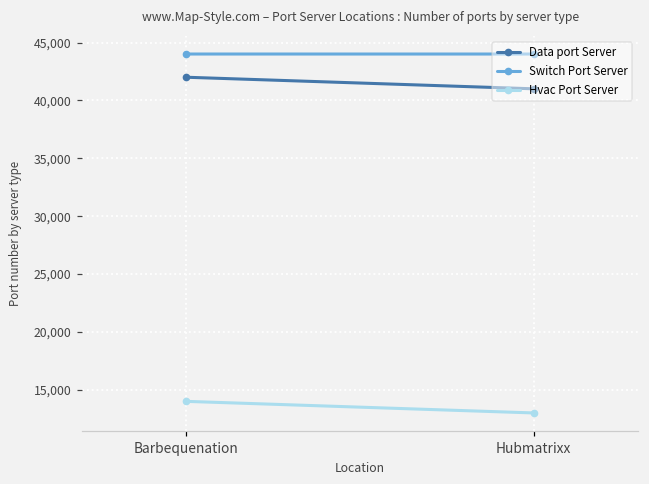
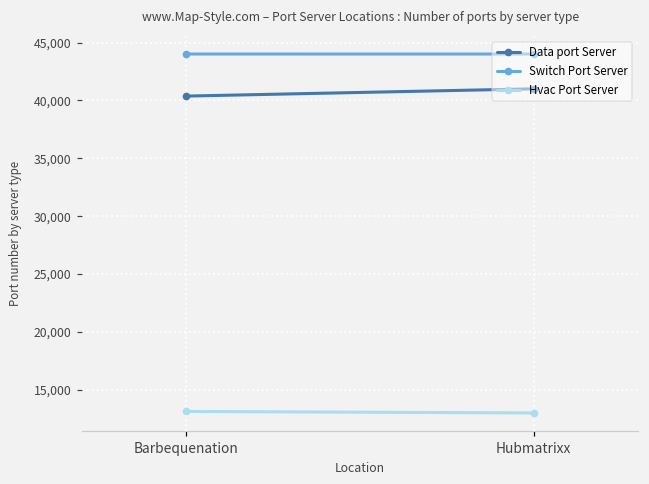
Data port Server, Barbequenation: 42,000 -> 40,400
Hvac Port Server, Barbequenation: 14,000 -> 13,100
